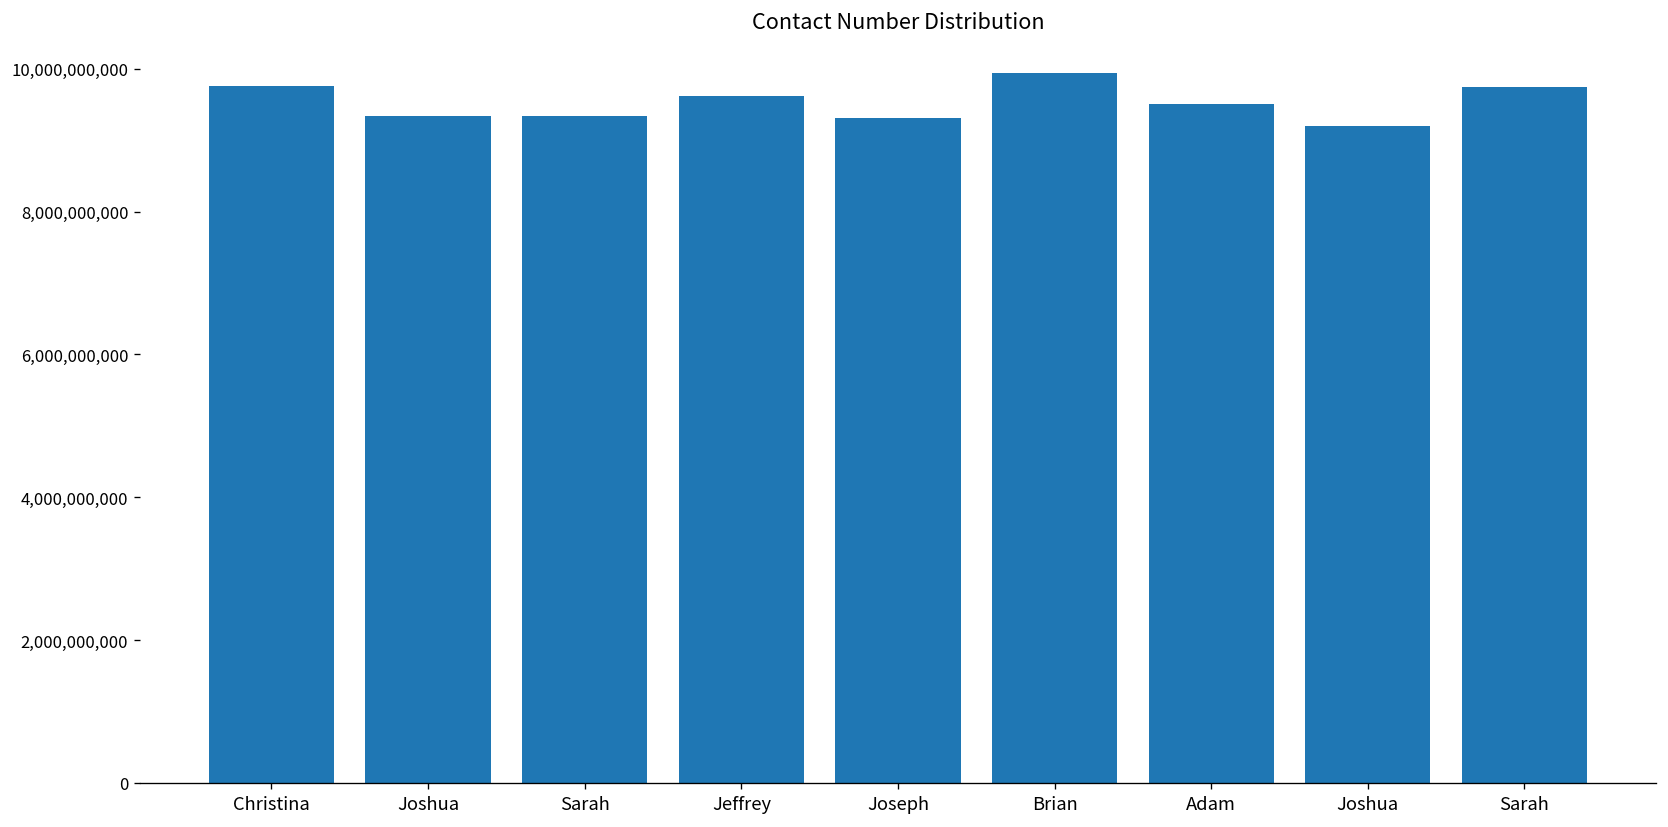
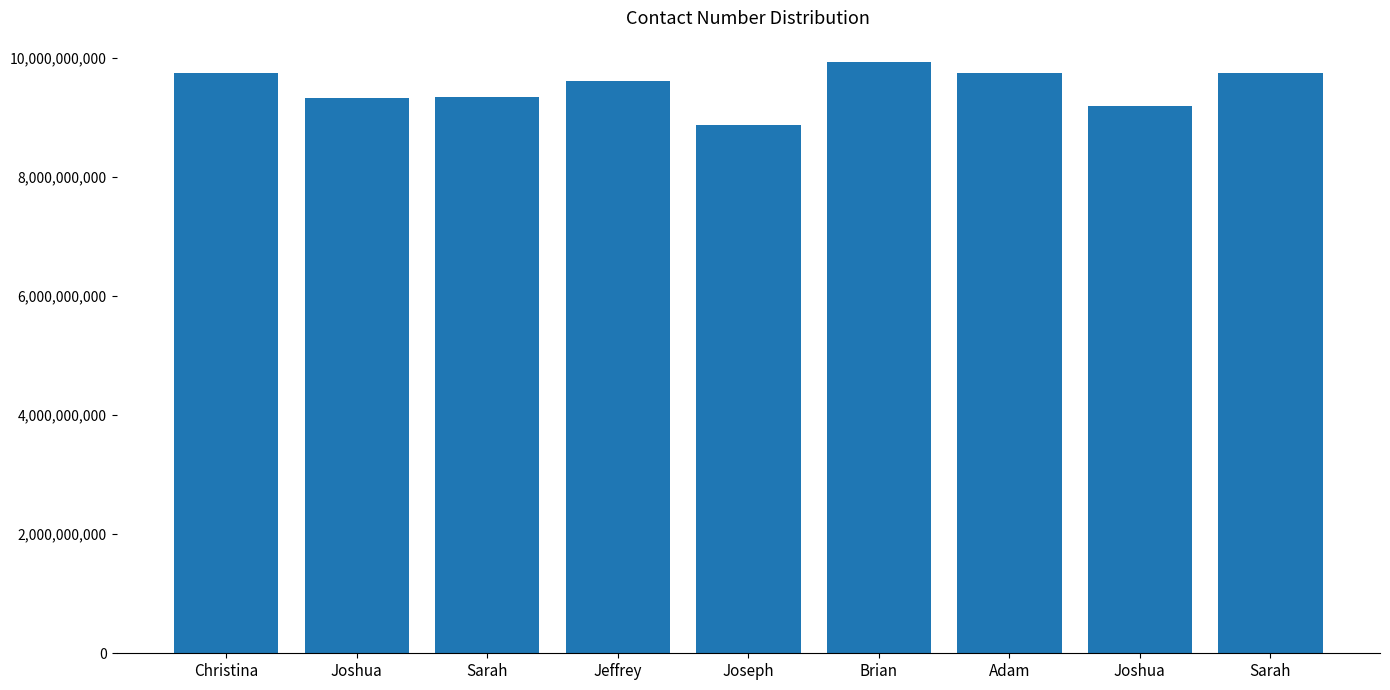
Joseph: 9,300,000,000 -> 8,900,000,000
Adam: 9,500,000,000 -> 9,800,000,000
